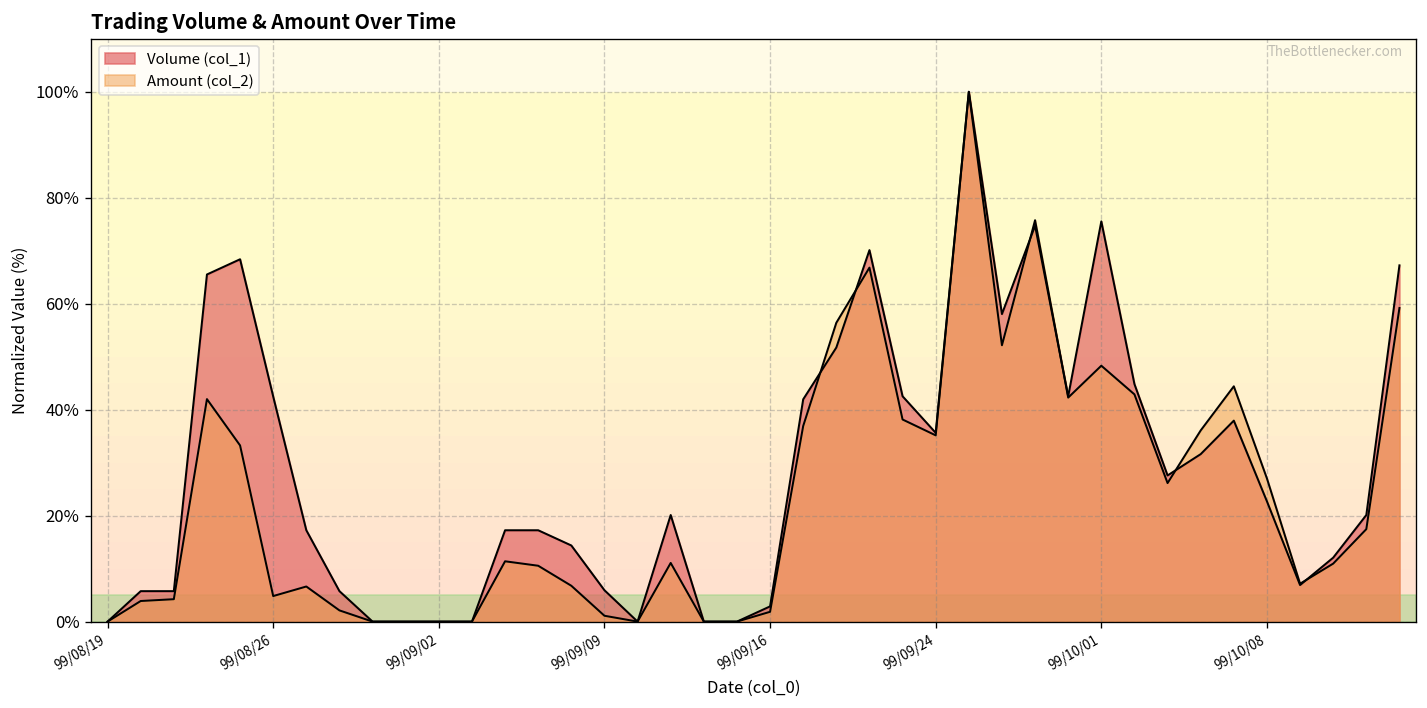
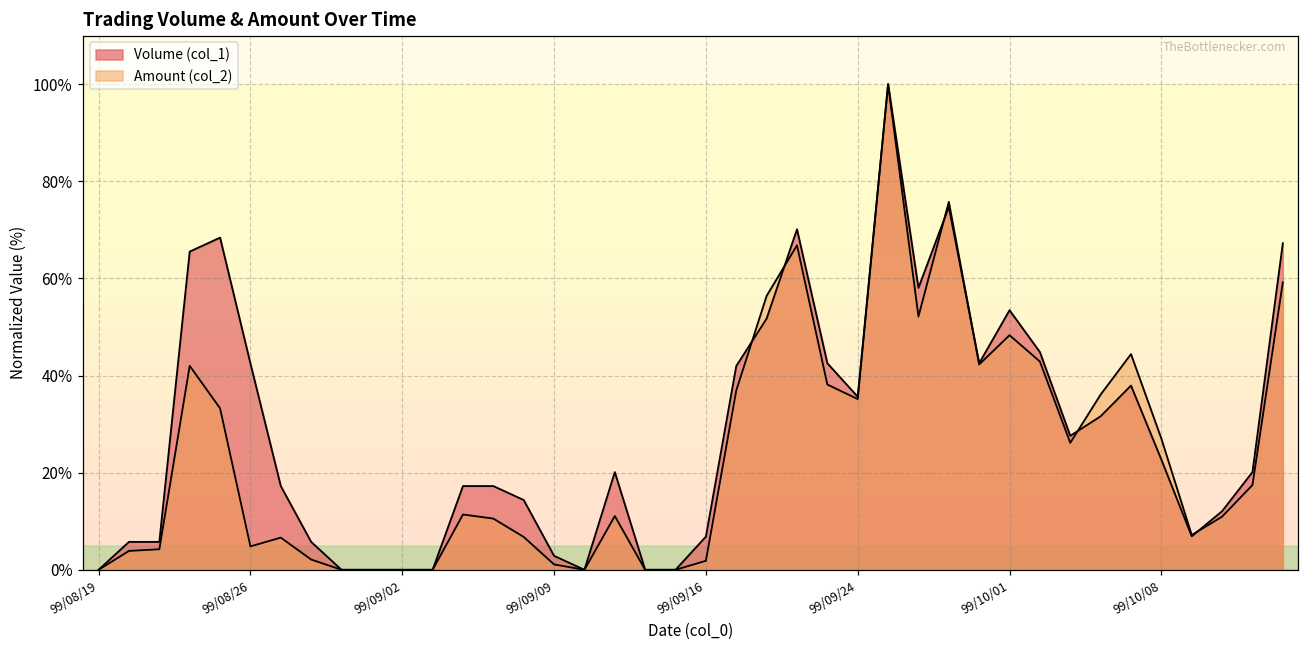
Volume (col_1), 99/09/09: 6% -> 3%
Volume (col_1), 99/09/16: 3% -> 7%
Volume (col_1), 99/10/01: 76% -> 53%
